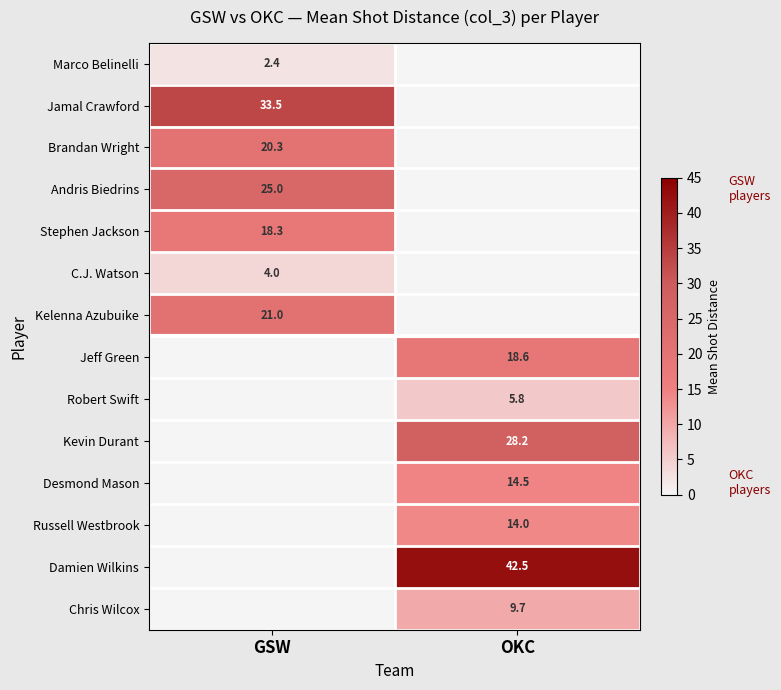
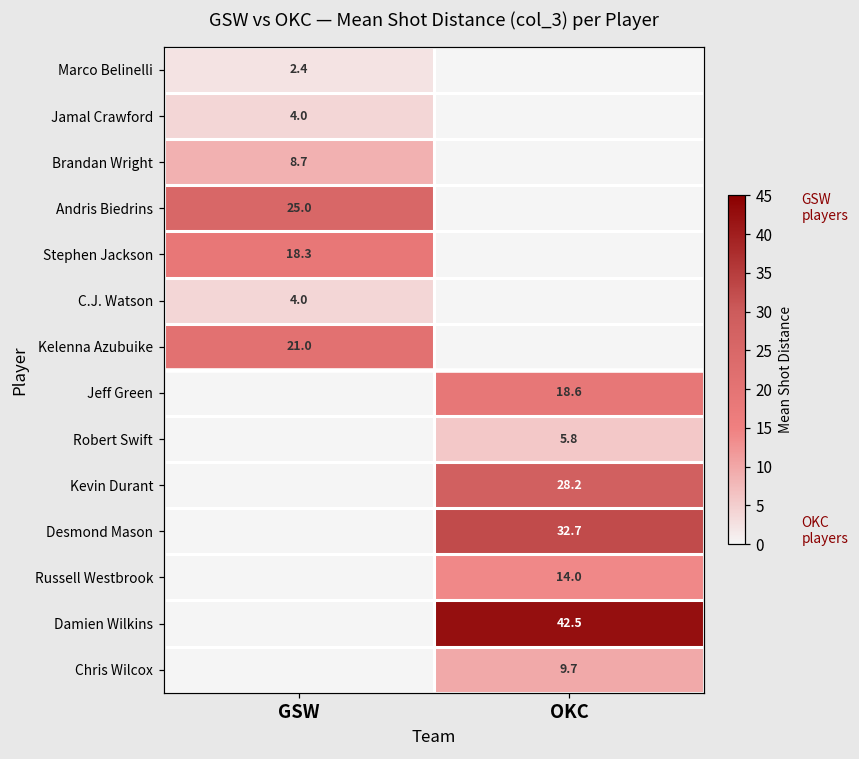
Jamal Crawford, GSW: 33.5 -> 4.0
Brandan Wright, GSW: 20.3 -> 8.7
Desmond Mason, OKC: 14.5 -> 32.7
